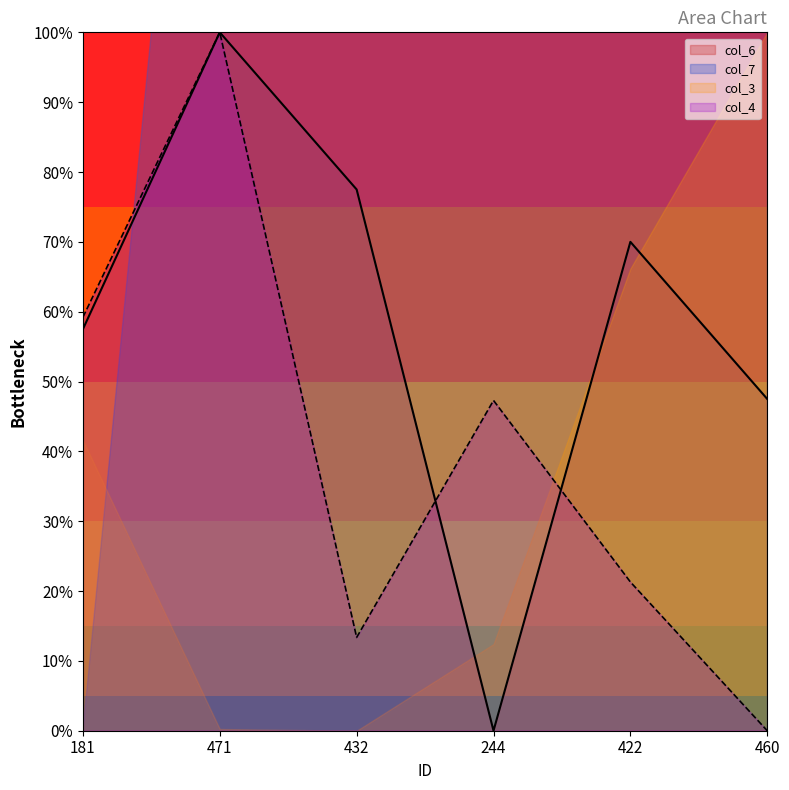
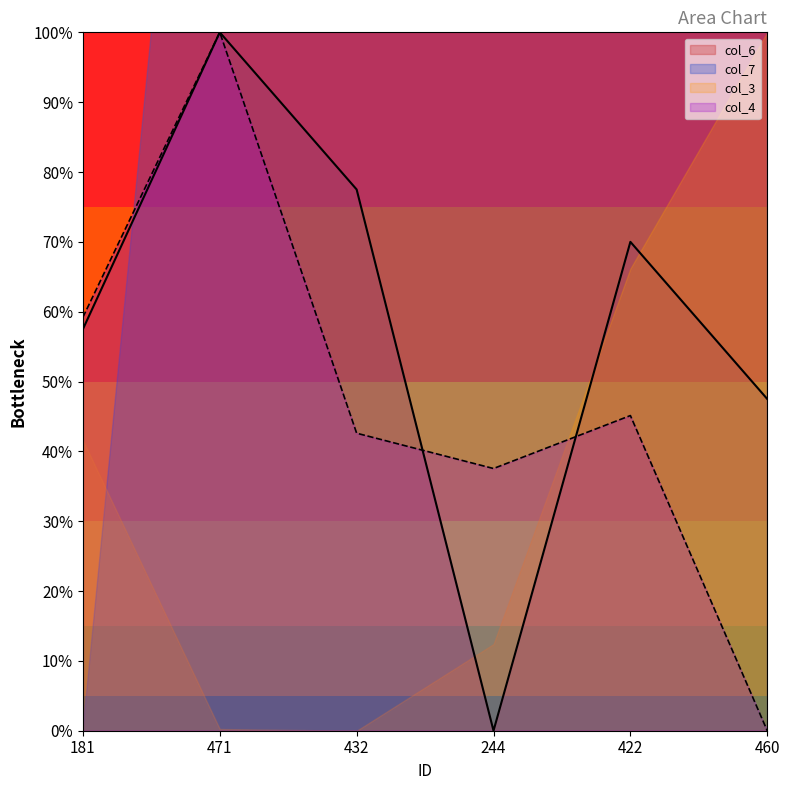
col_4, 432: 13% -> 43%
col_4, 244: 47% -> 38%
col_4, 422: 21% -> 45%
